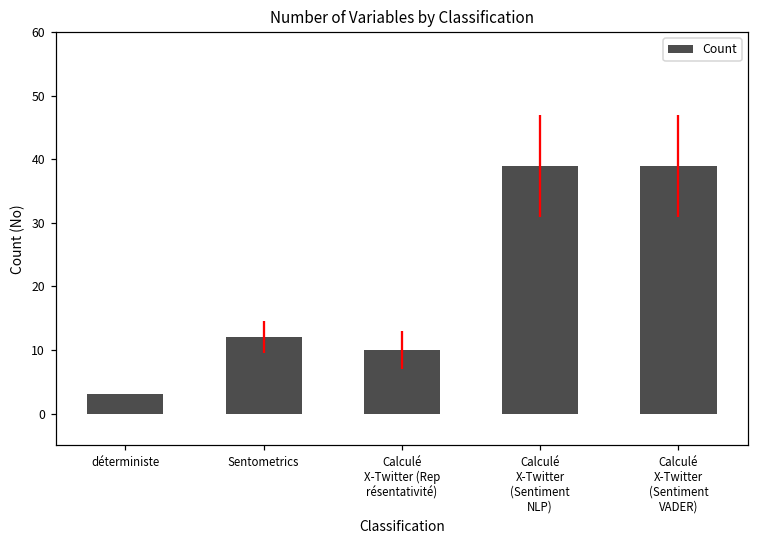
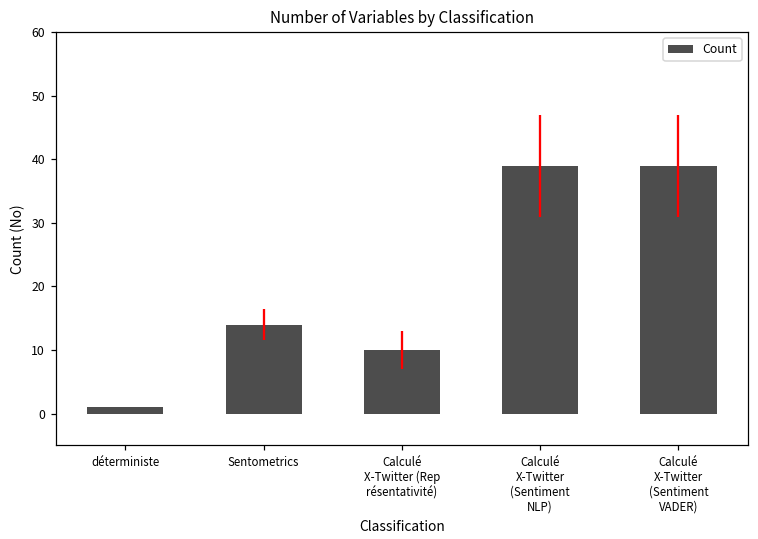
déterministe: 3 -> 1
Sentometrics: 12 -> 14
